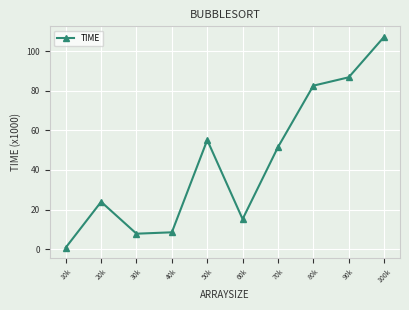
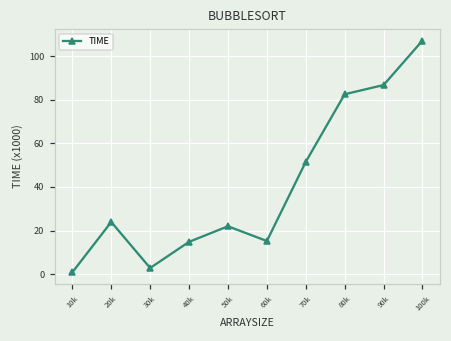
30k: 8 -> 3
40k: 9 -> 15
50k: 55 -> 22
